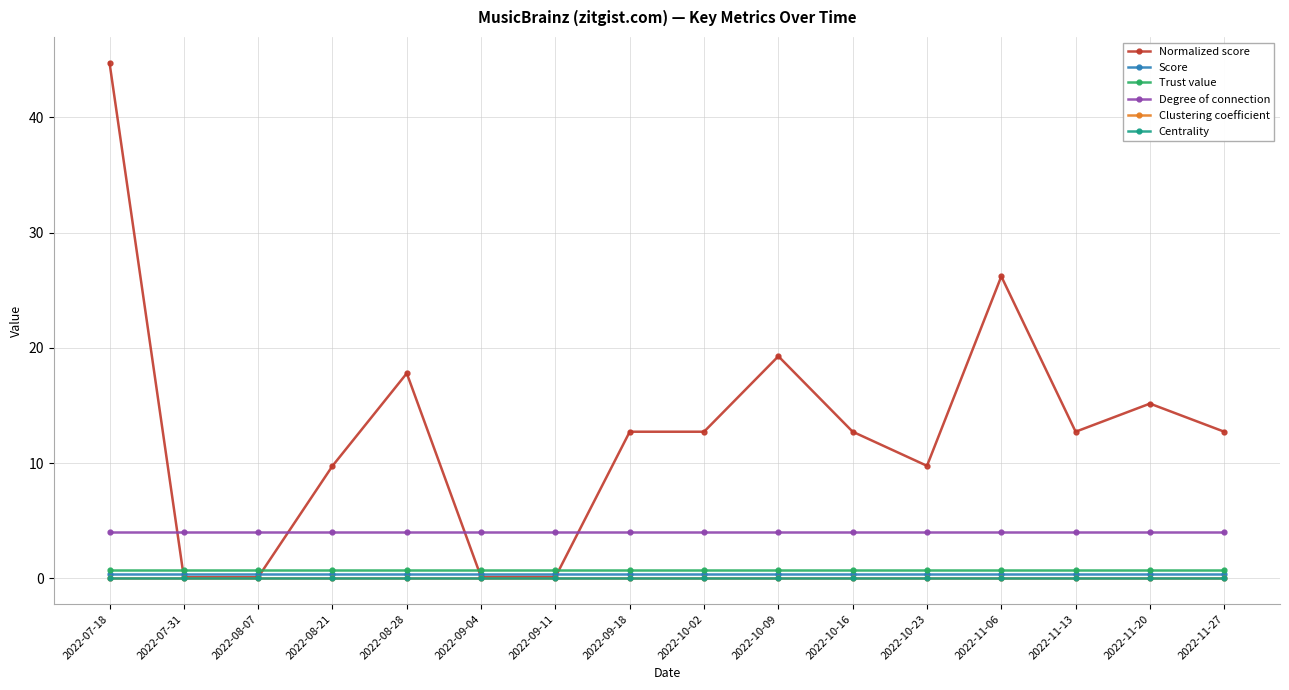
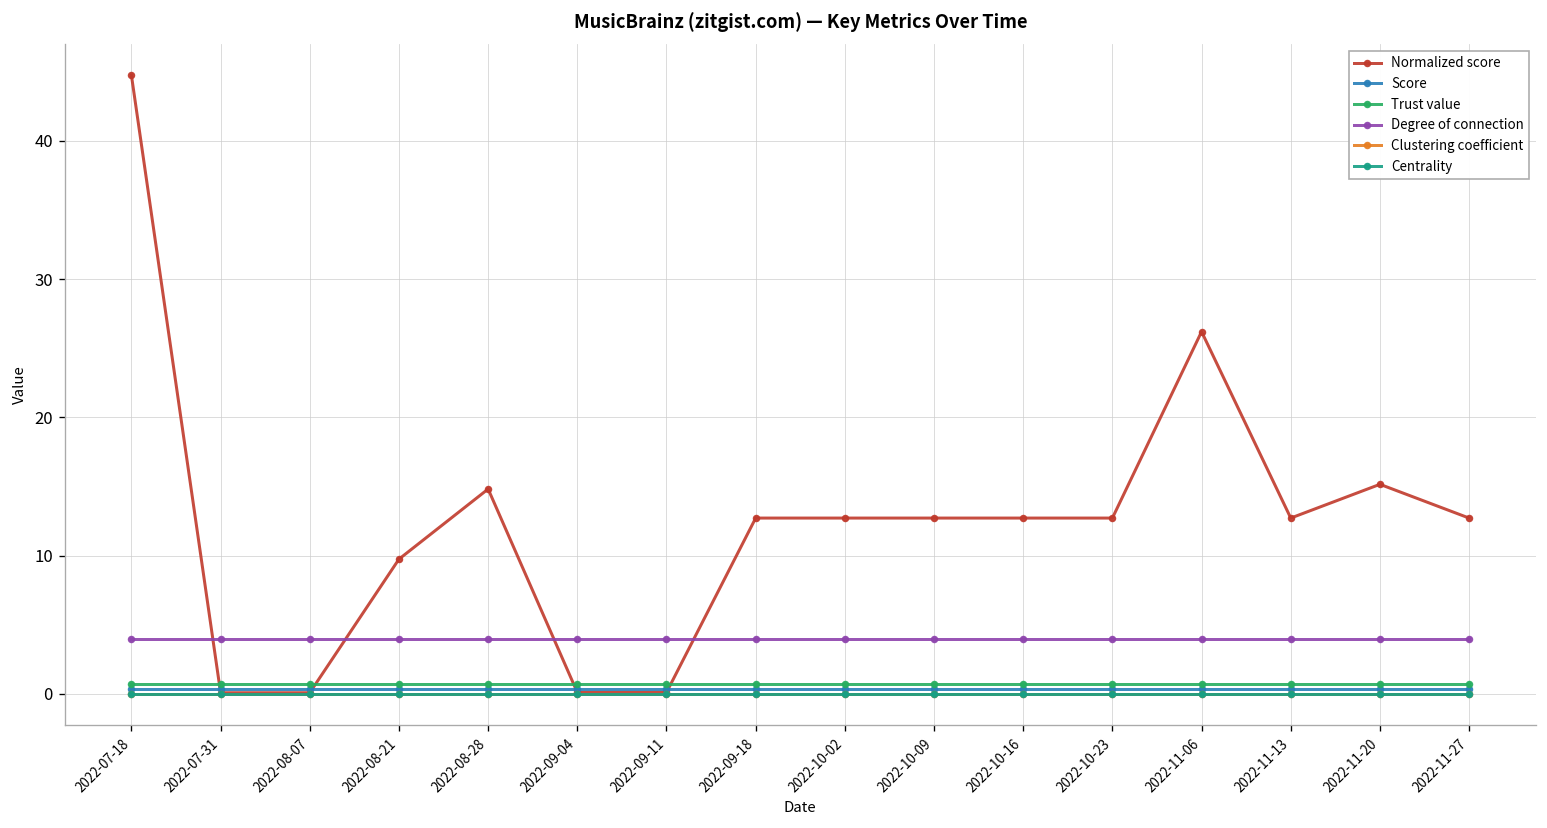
Normalized score, 2022-08-28: 17.8 -> 14.8
Normalized score, 2022-10-09: 19.3 -> 12.7
Normalized score, 2022-10-23: 9.8 -> 12.7
